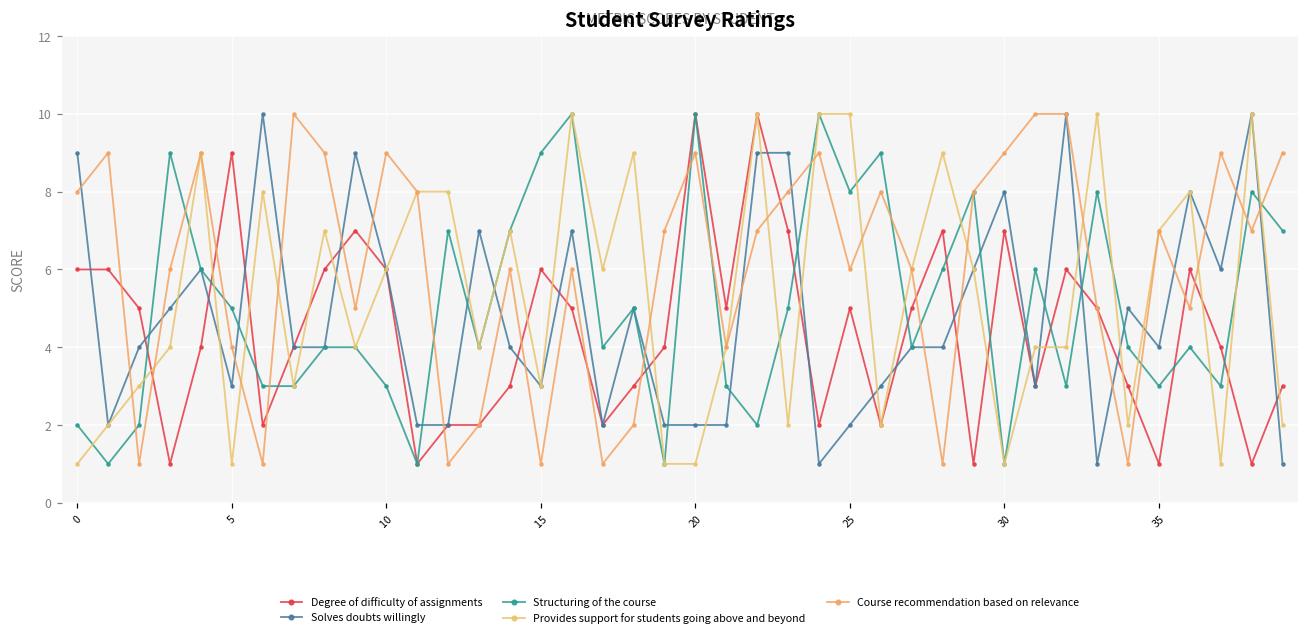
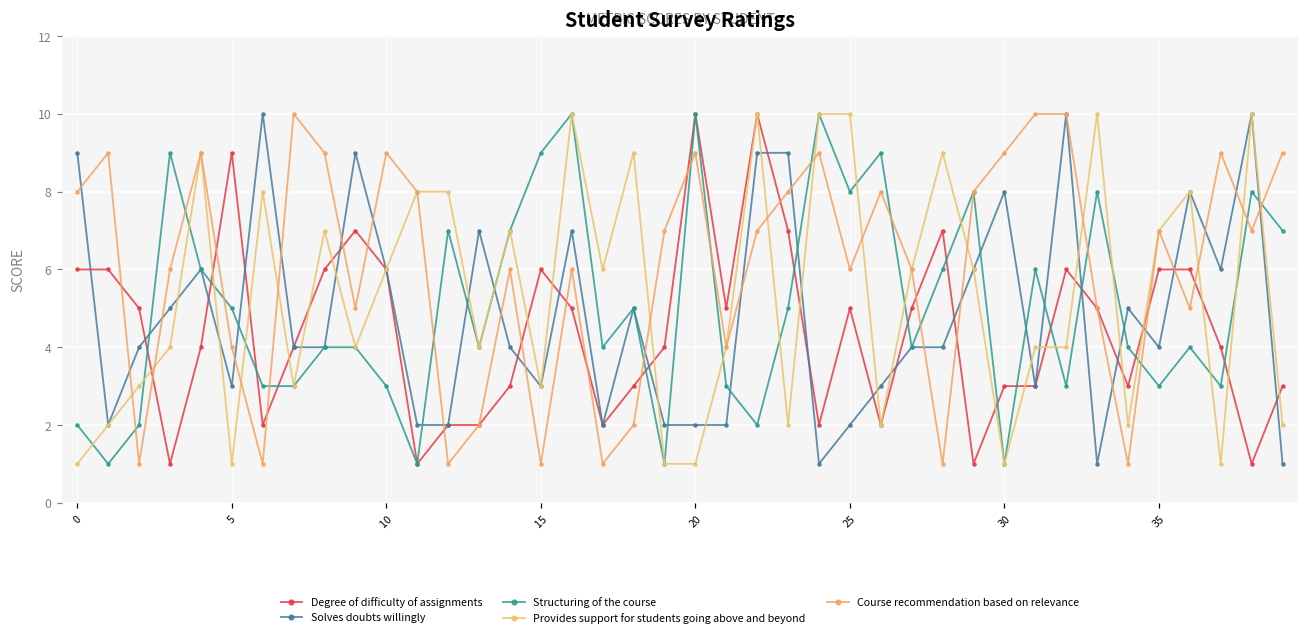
Degree of difficulty of assignments, 30: 7 -> 3
Degree of difficulty of assignments, 35: 1 -> 6
